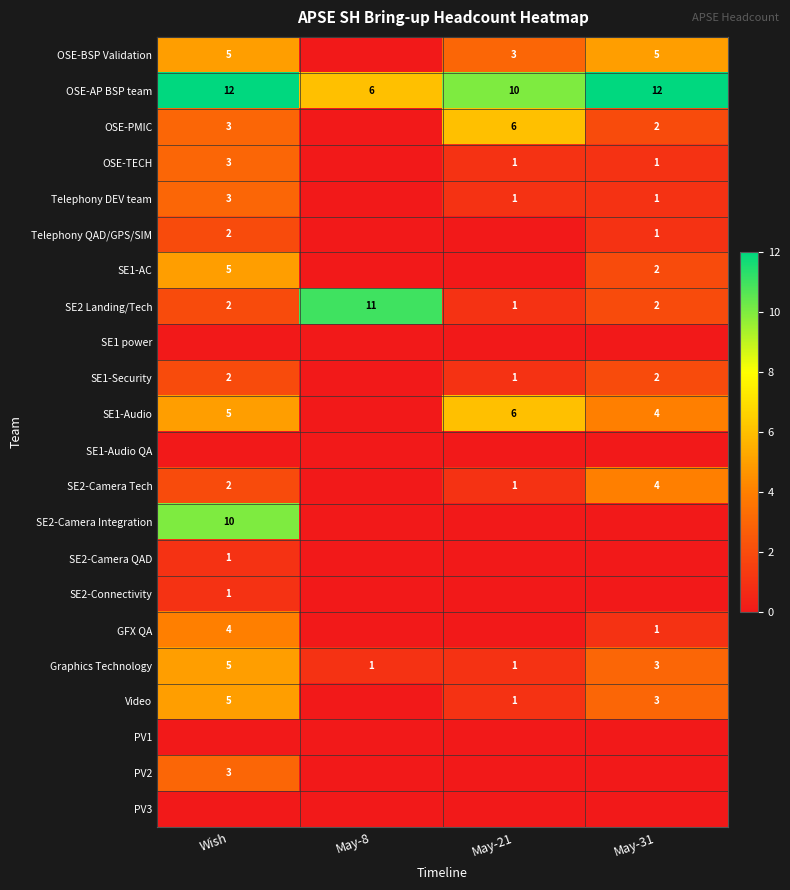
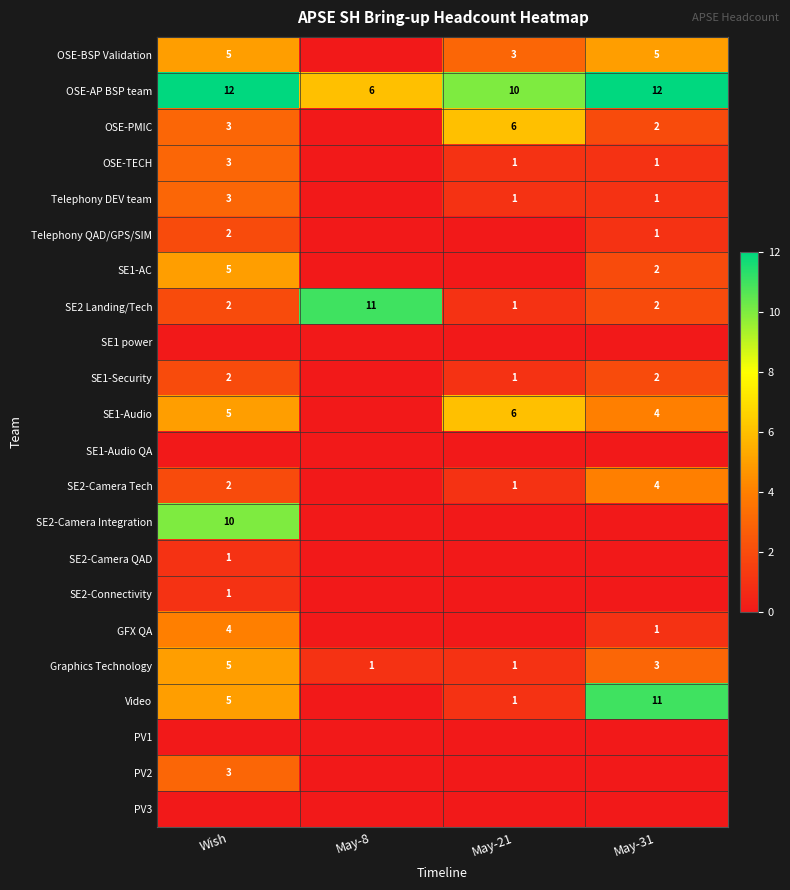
Video, May-31: 3 -> 11
